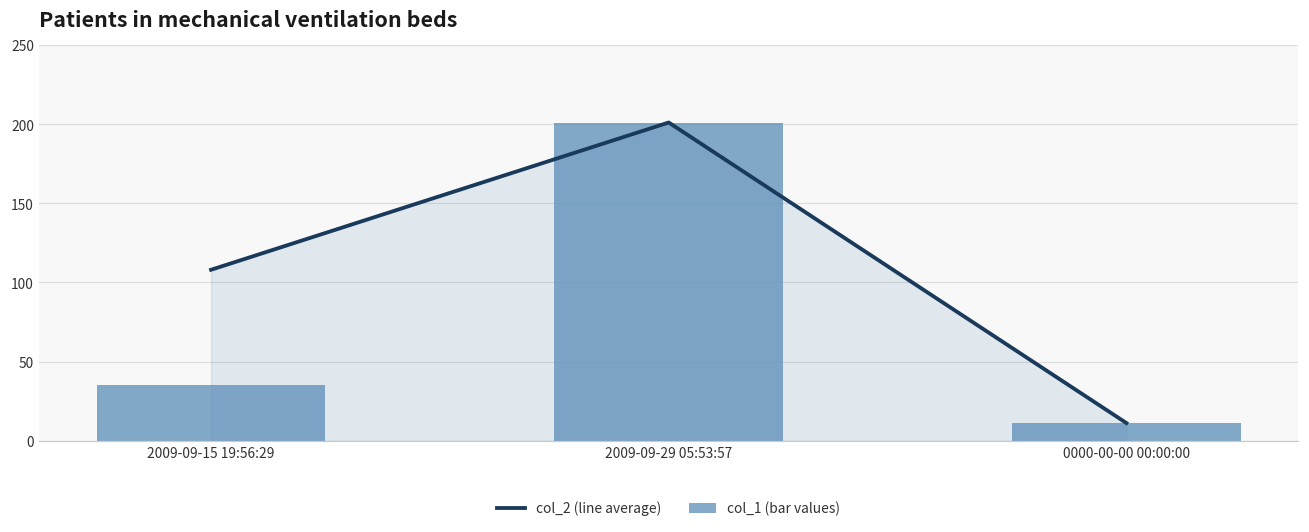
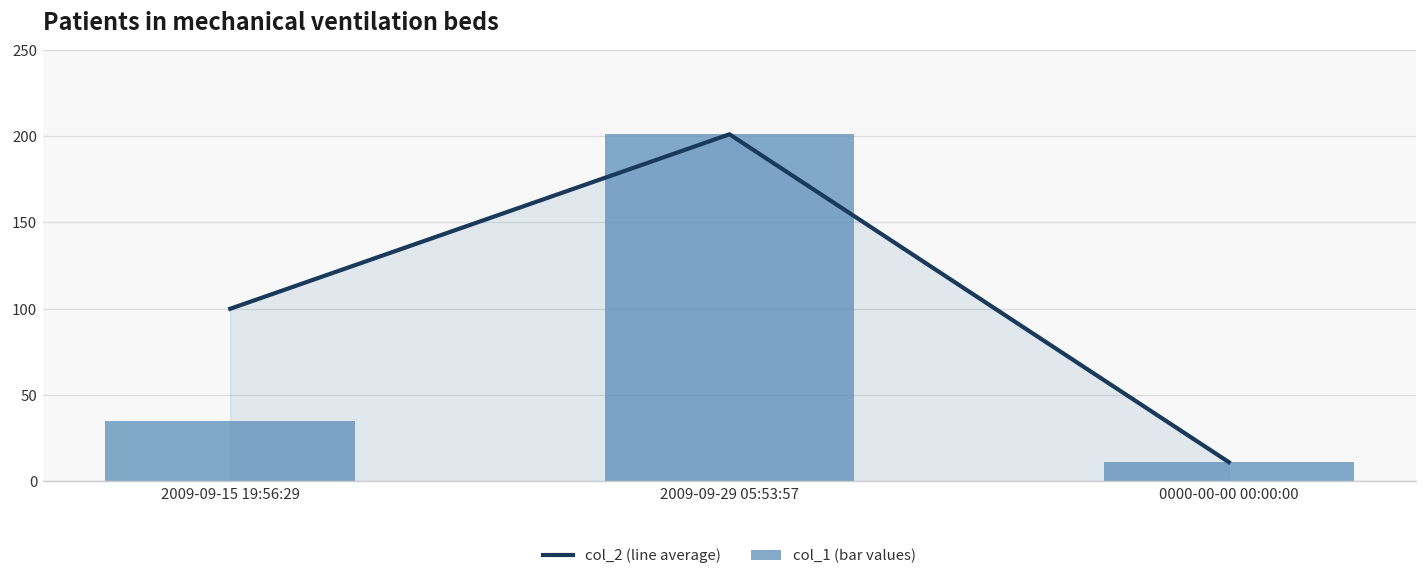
col_2 (line average), 2009-09-15 19:56:29: 108 -> 100
